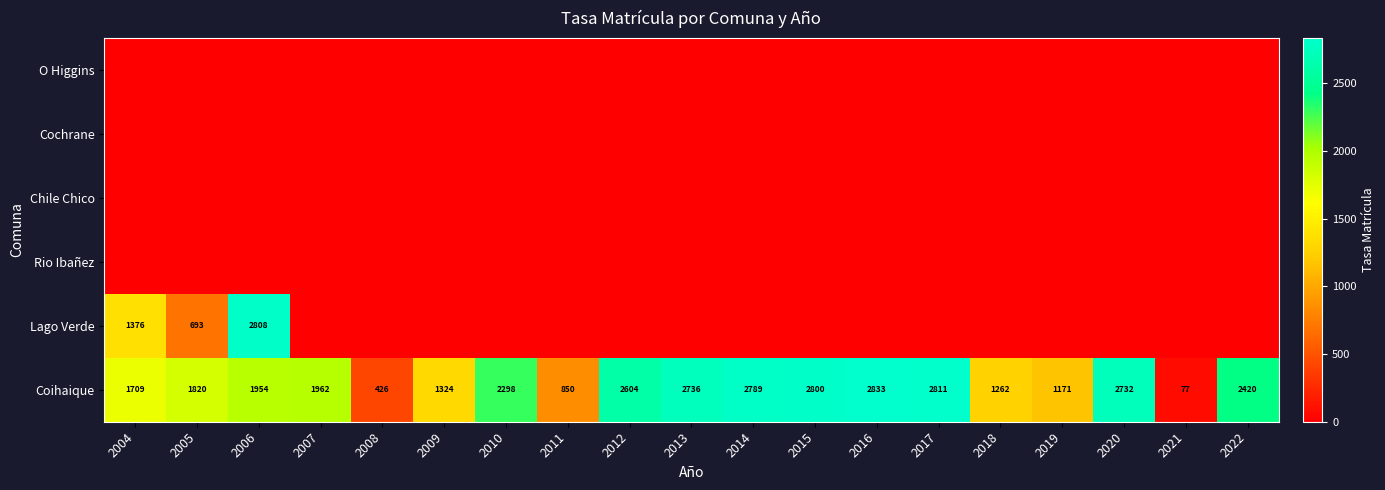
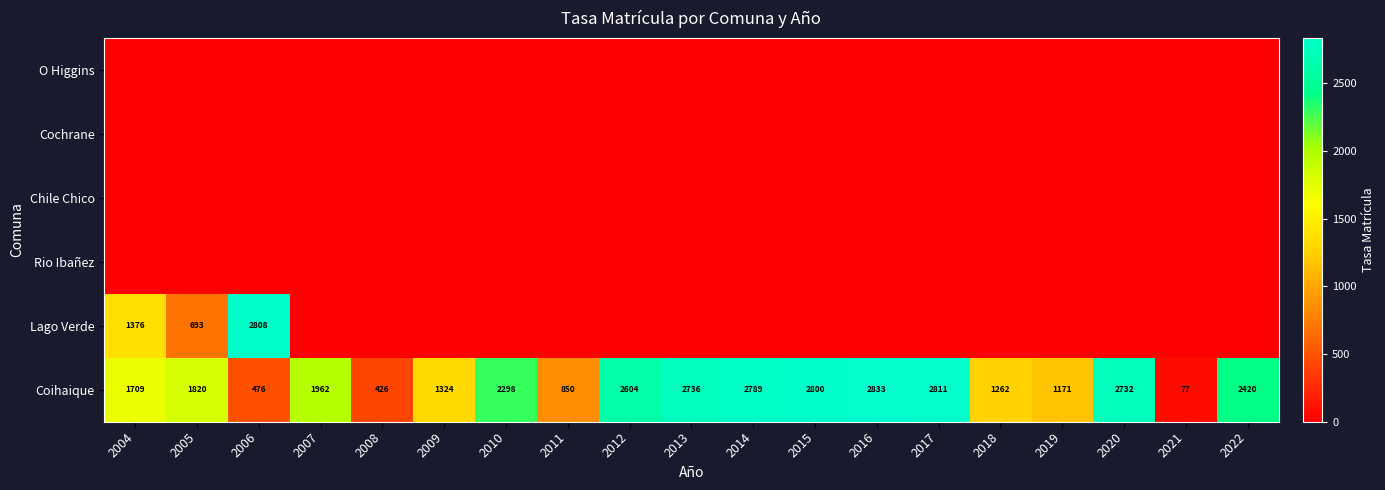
Coihaique, 2006: 1954 -> 476
